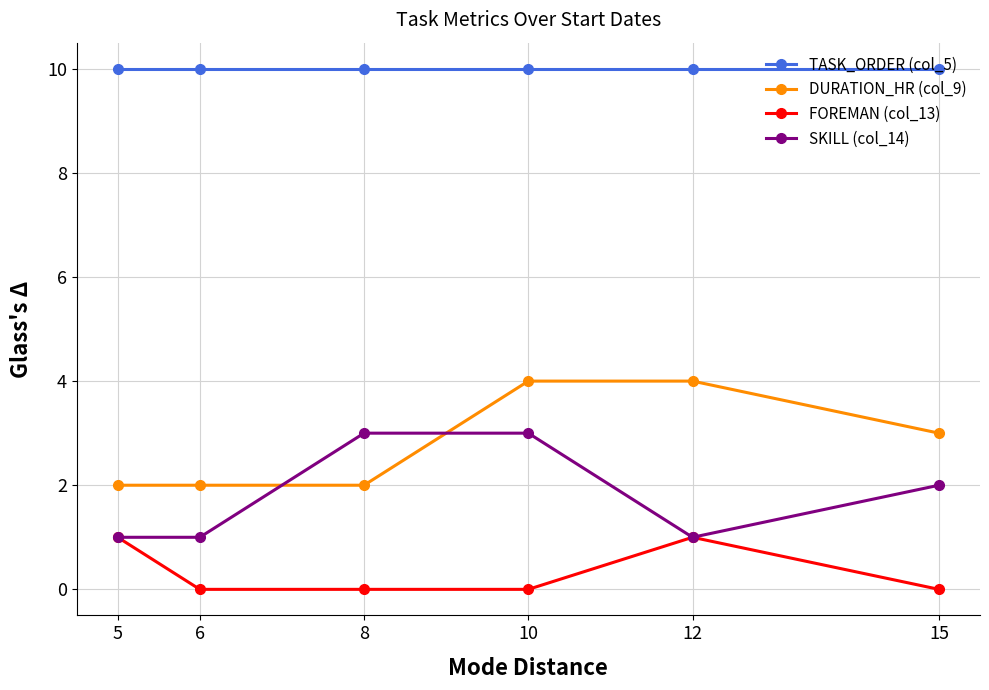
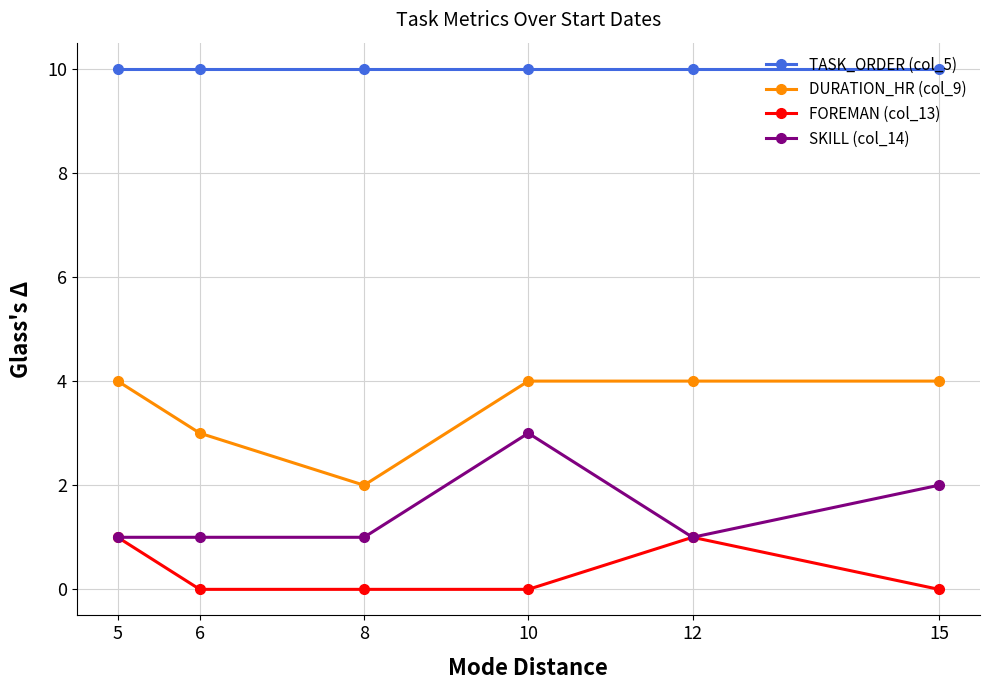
DURATION_HR (col_9), 5: 2 -> 4
DURATION_HR (col_9), 6: 2 -> 3
SKILL (col_14), 8: 3 -> 1
DURATION_HR (col_9), 15: 3 -> 4
